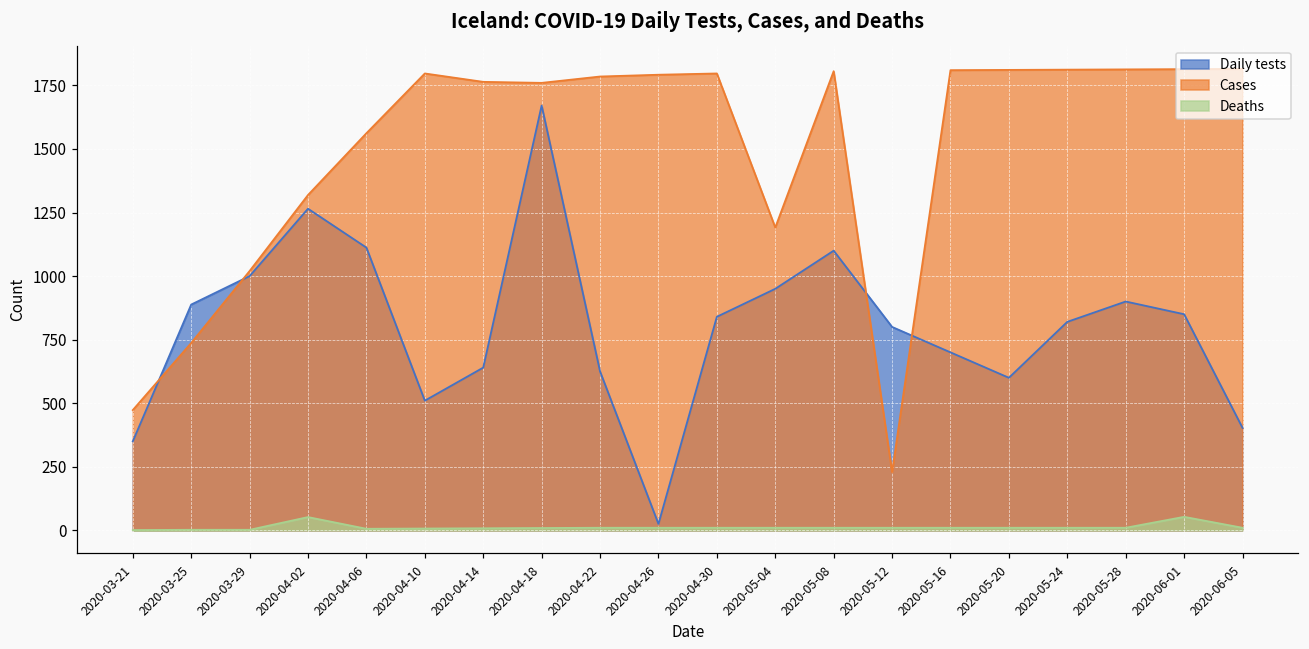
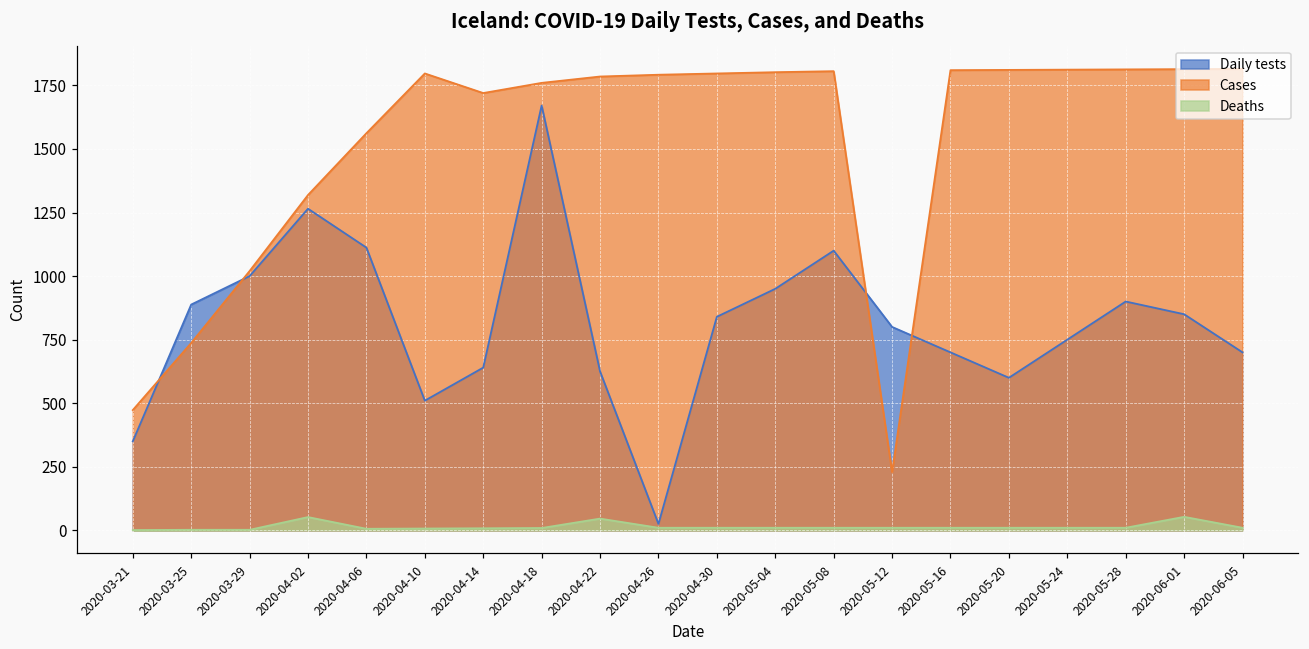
Cases, 2020-04-14: 1760 -> 1720
Deaths, 2020-04-22: 10 -> 50
Cases, 2020-05-04: 1190 -> 1800
Daily tests, 2020-05-24: 820 -> 750
Daily tests, 2020-06-05: 400 -> 700
